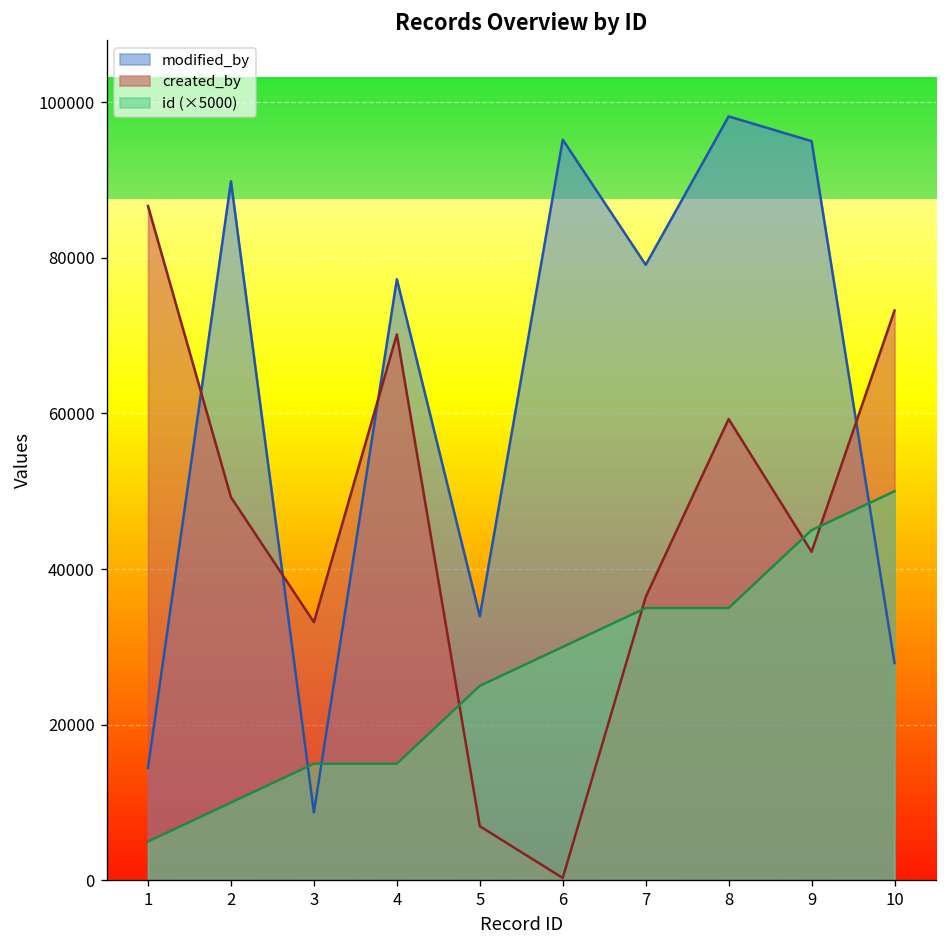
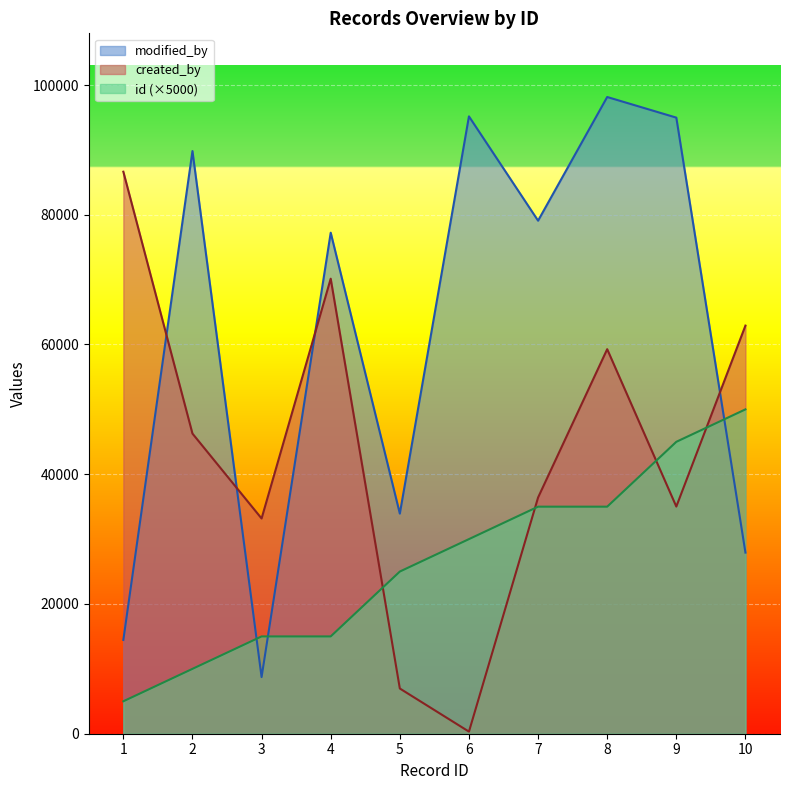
created_by, 2: 49000 -> 46000
created_by, 9: 42000 -> 35000
created_by, 10: 73000 -> 63000
